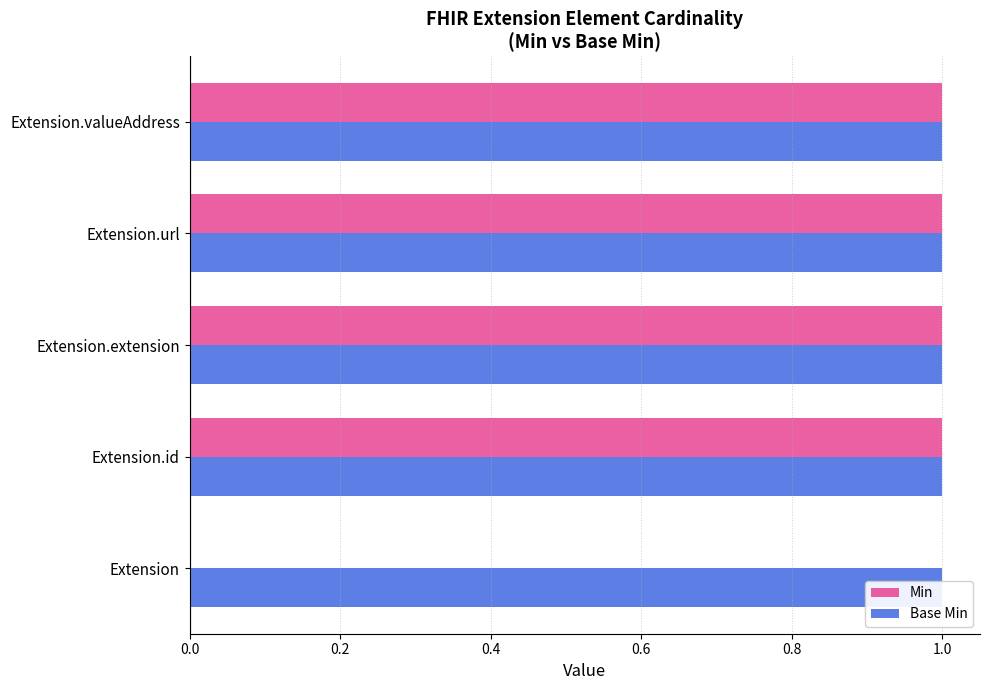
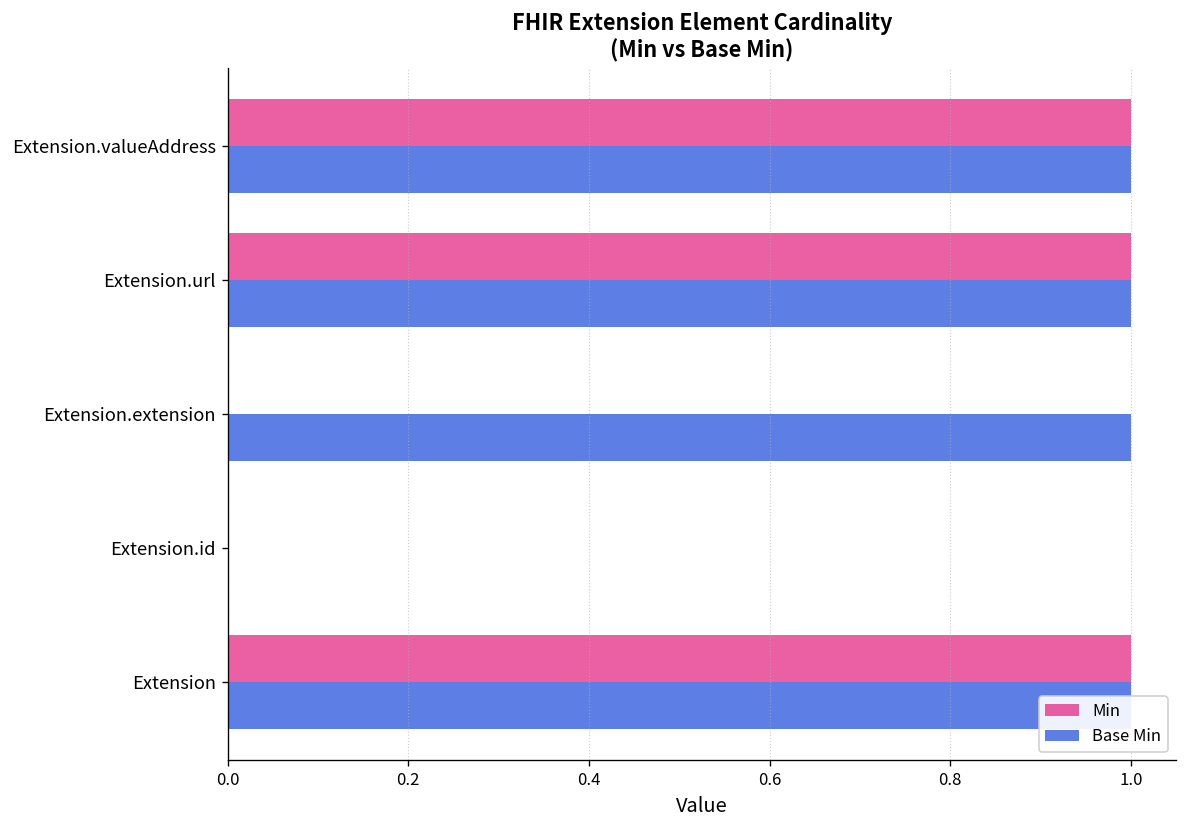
Min, Extension.extension: 1 -> 0
Min, Extension.id: 1 -> 0
Base Min, Extension.id: 1 -> 0
Min, Extension: 0 -> 1
